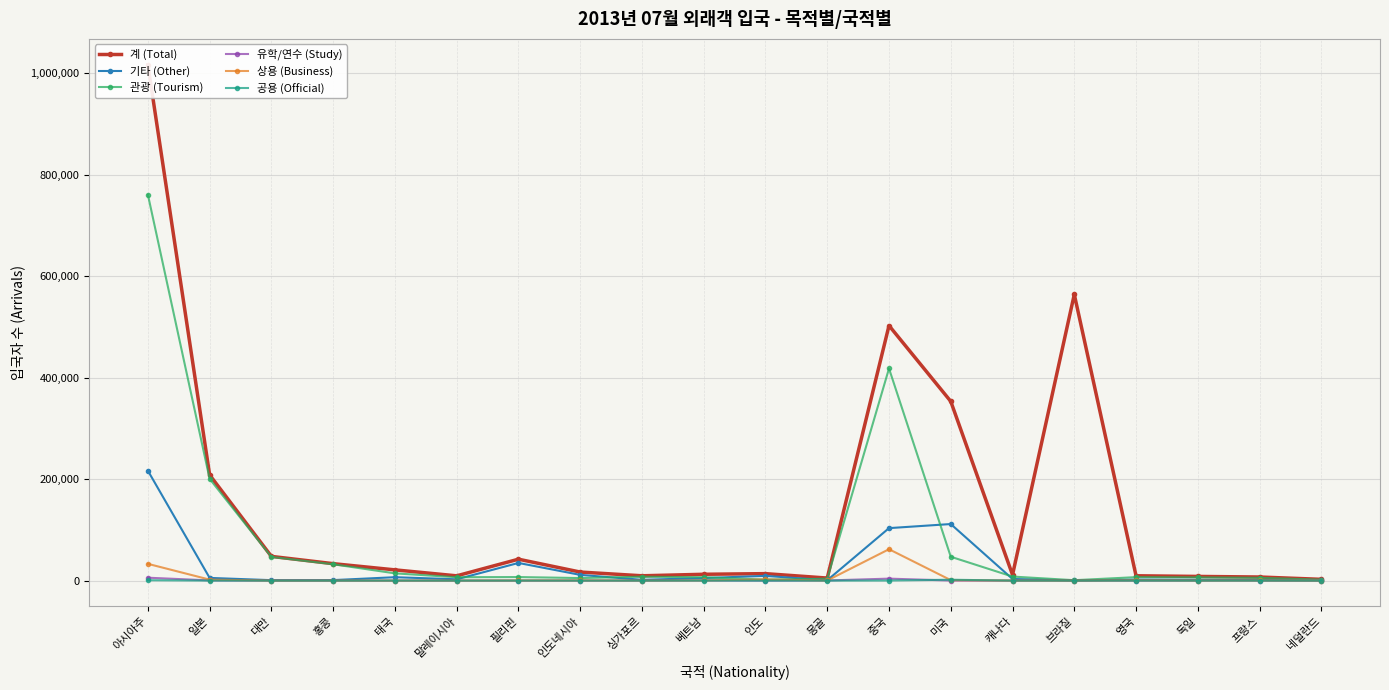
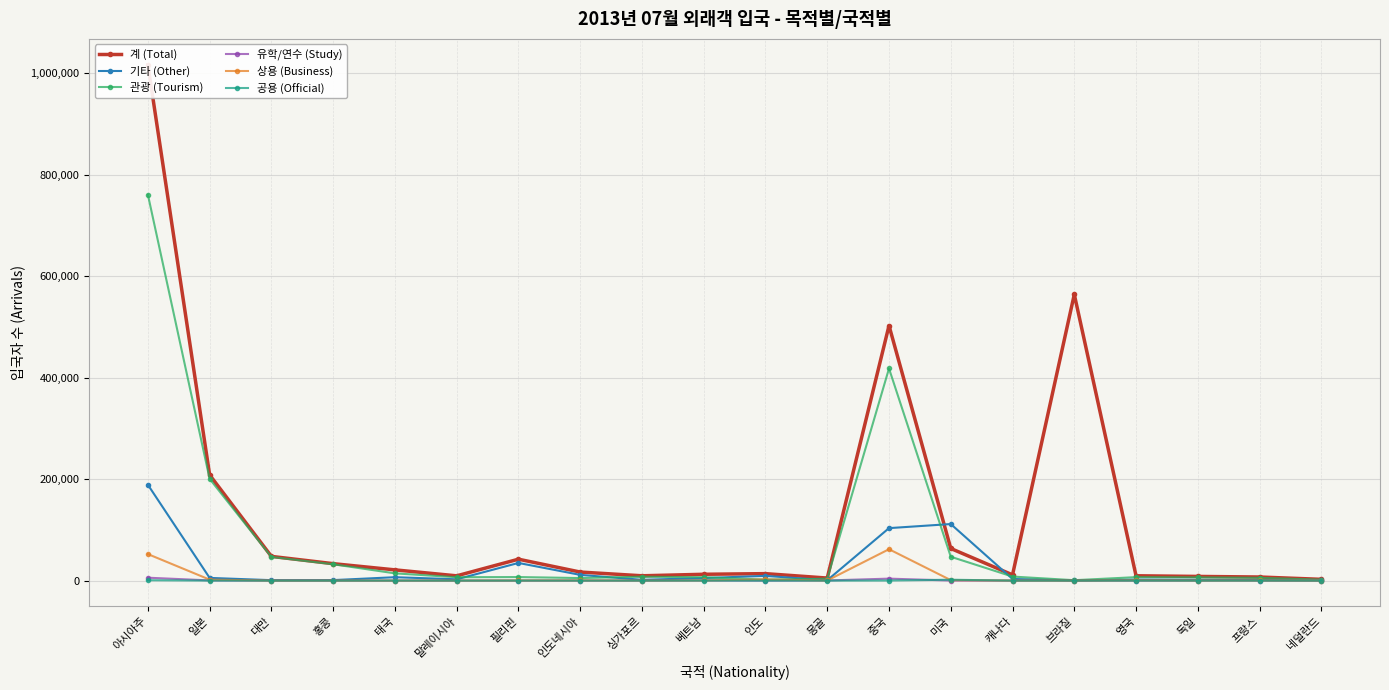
기타 (Other), 아시아주: 220,000 -> 190,000
상용 (Business), 아시아주: 30,000 -> 50,000
계 (Total), 미국: 350,000 -> 60,000
